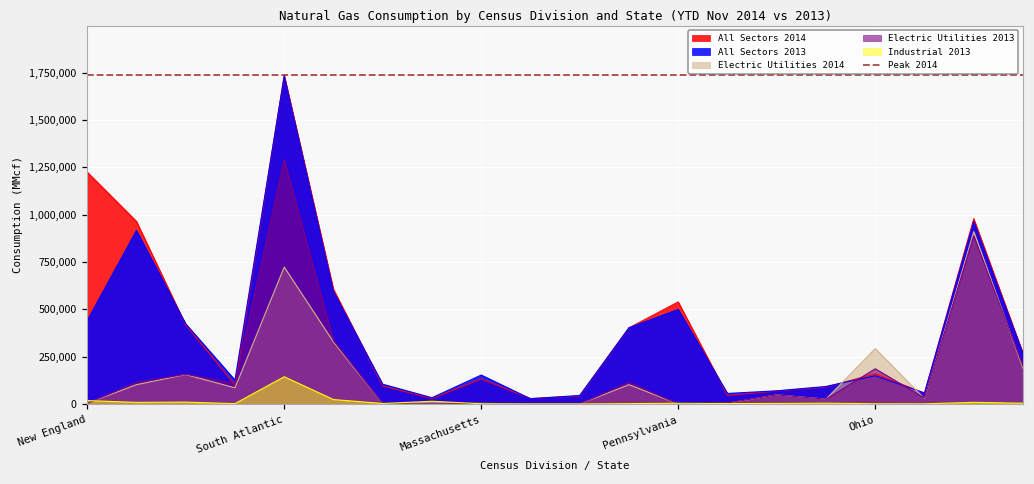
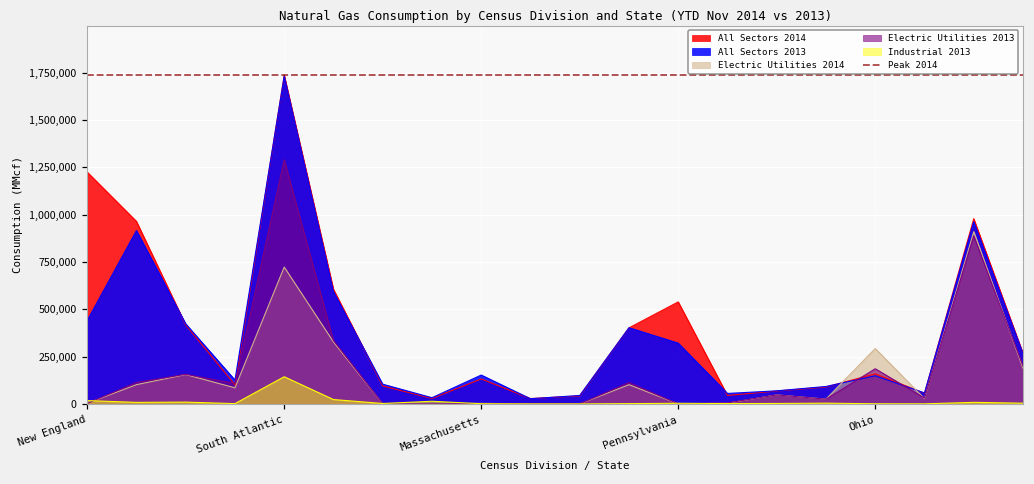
All Sectors 2013, Pennsylvania: 500,000 -> 320,000
